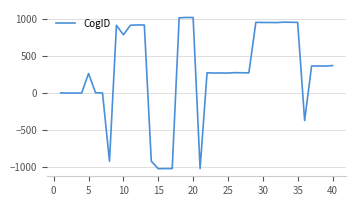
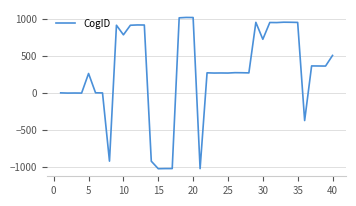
30: 1000 -> 700
40: 400 -> 500
